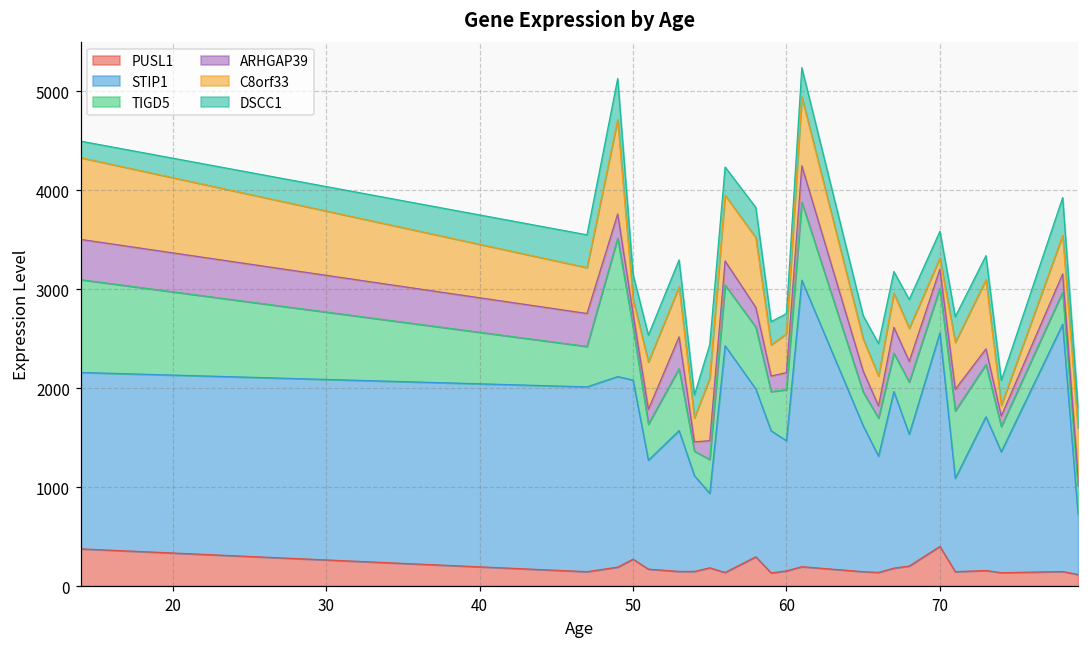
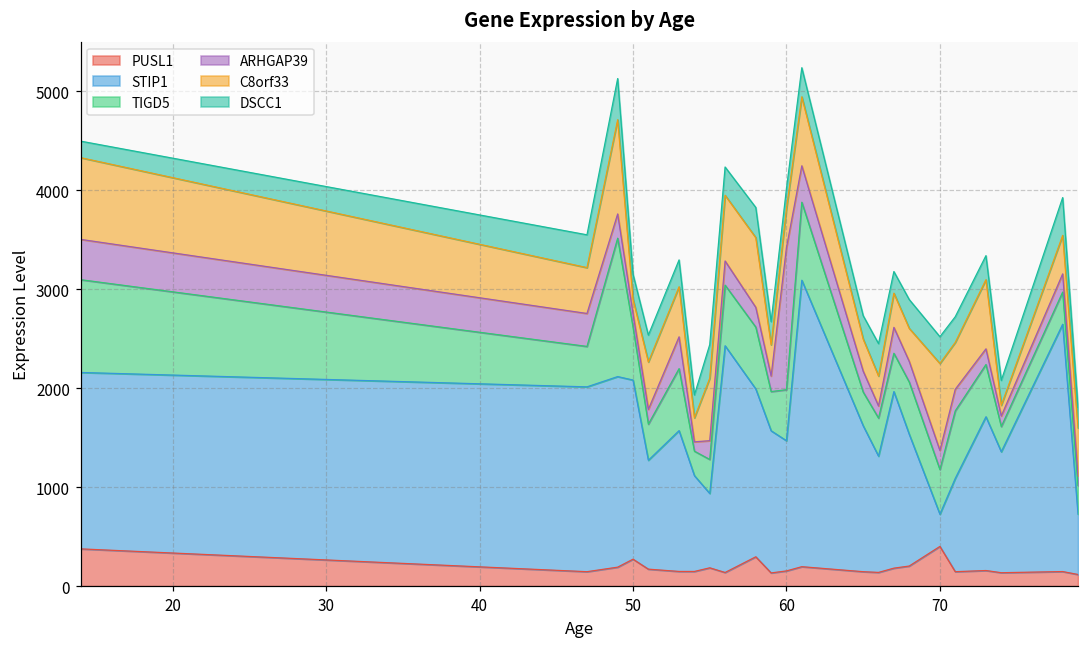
ARHGAP39, 60: 200 -> 1400
STIP1, 70: 2200 -> 300
C8orf33, 70: 100 -> 900
